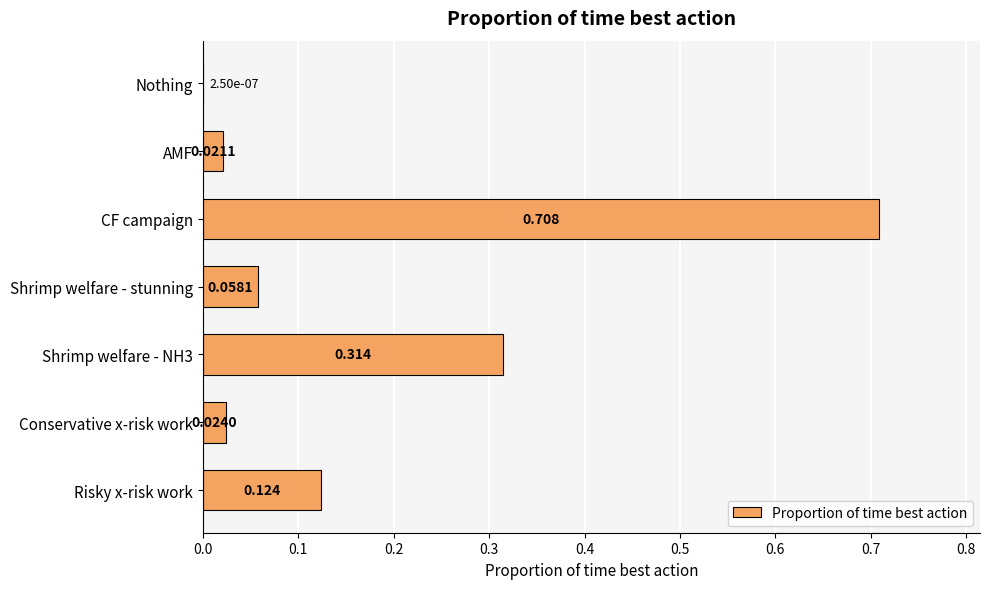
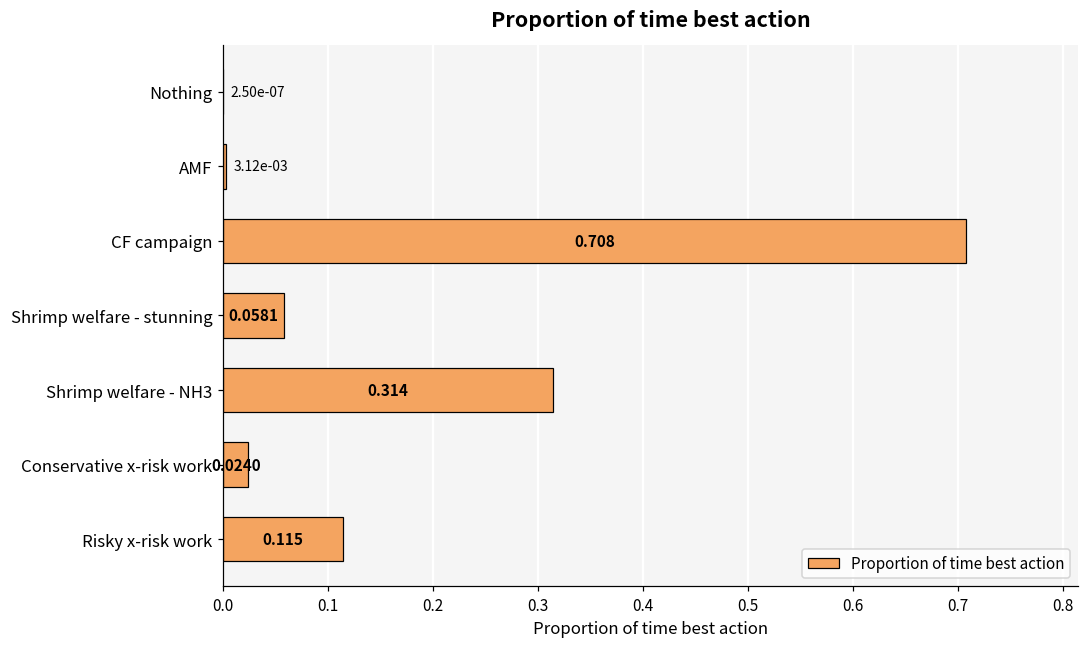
AMF: 0.0211 -> 3.12e-03
Risky x-risk work: 0.124 -> 0.115
